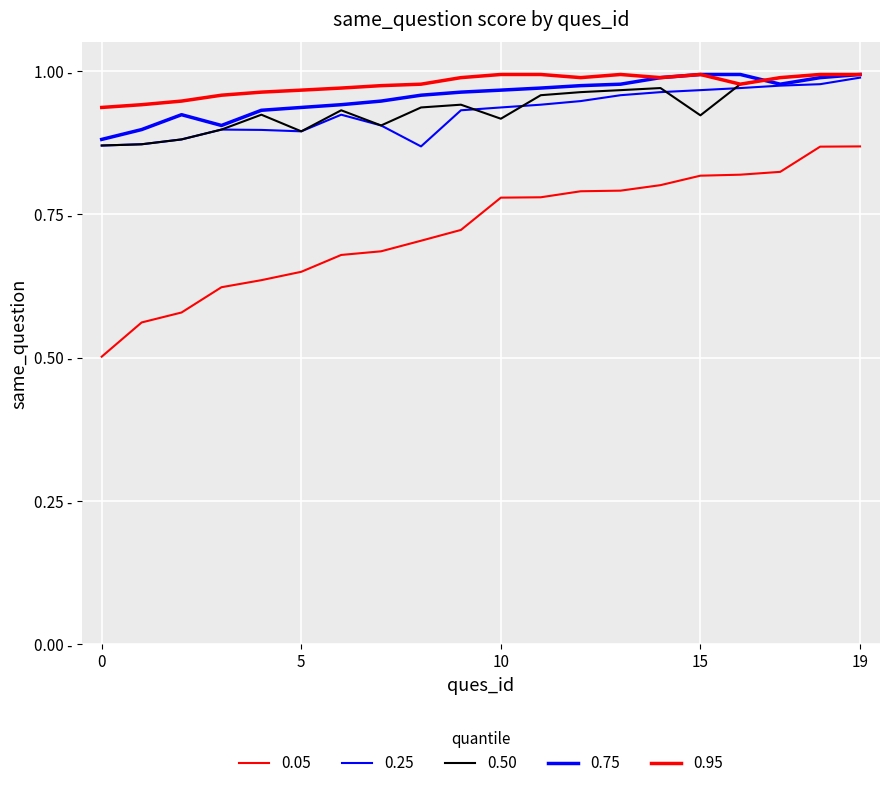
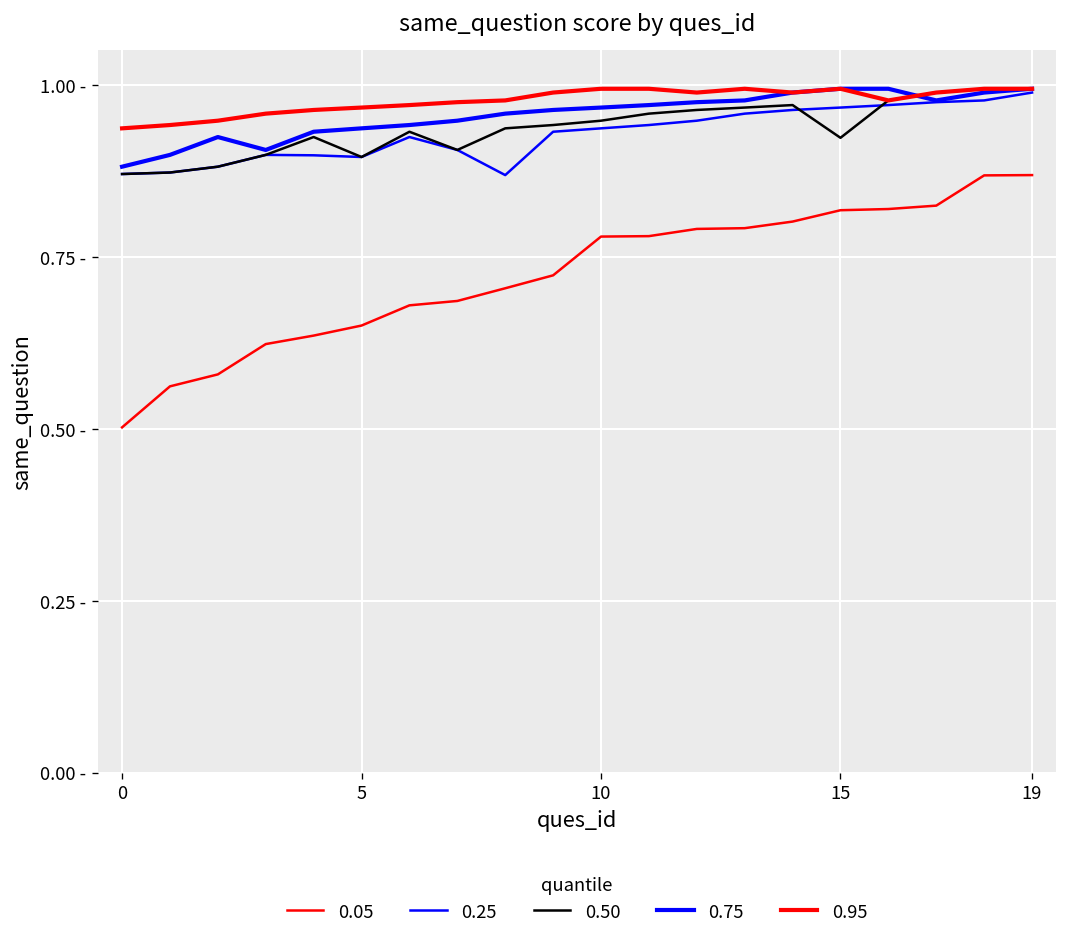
0.50, 10: 0.92 - -> 0.95 -
